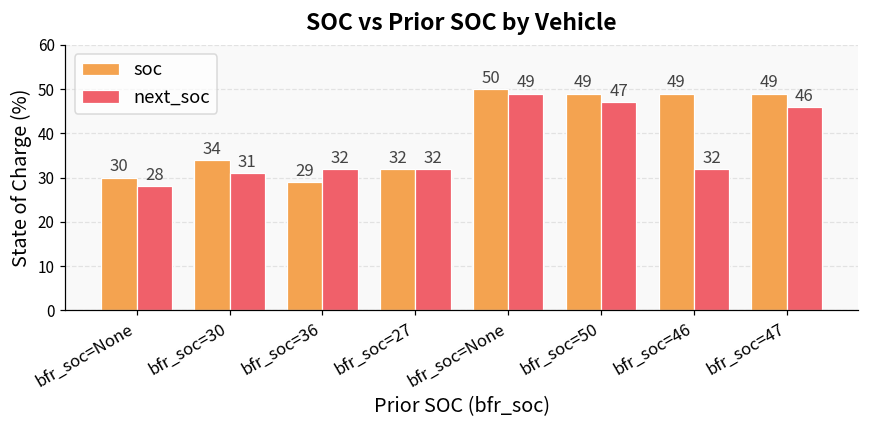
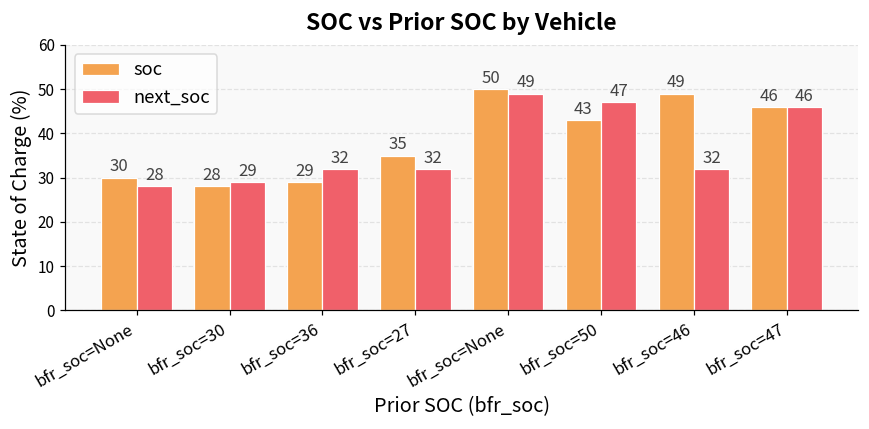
soc, bfr_soc=30: 34 -> 28
next_soc, bfr_soc=30: 31 -> 29
soc, bfr_soc=27: 32 -> 35
soc, bfr_soc=50: 49 -> 43
soc, bfr_soc=47: 49 -> 46
